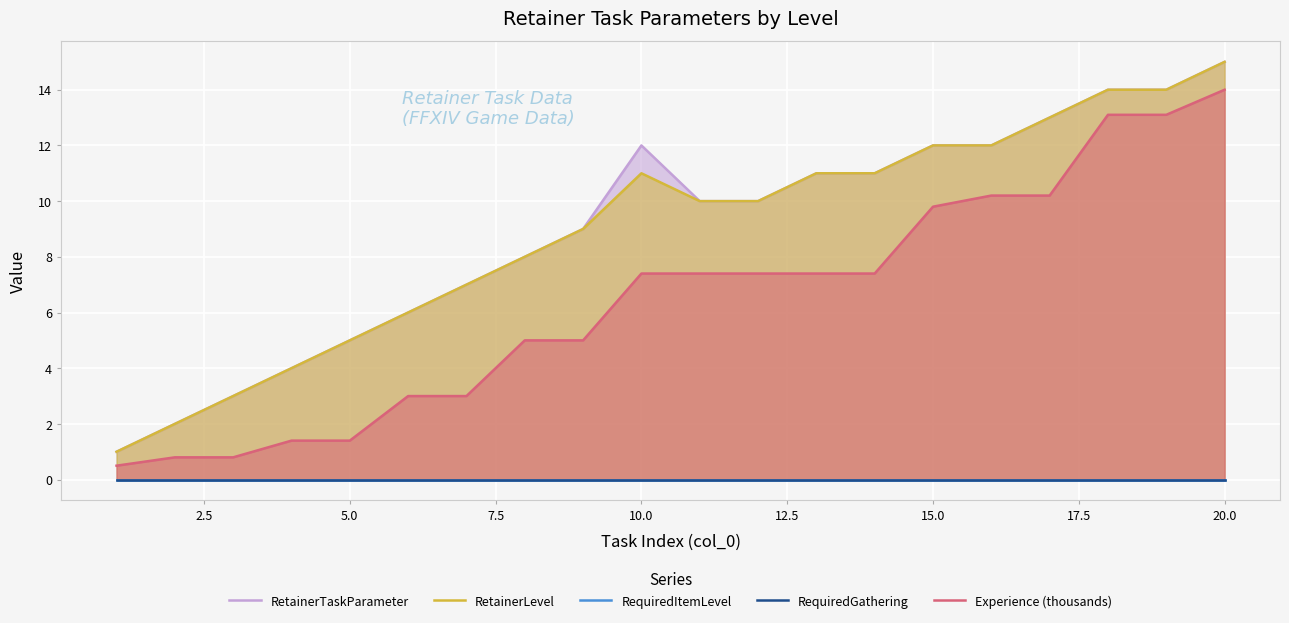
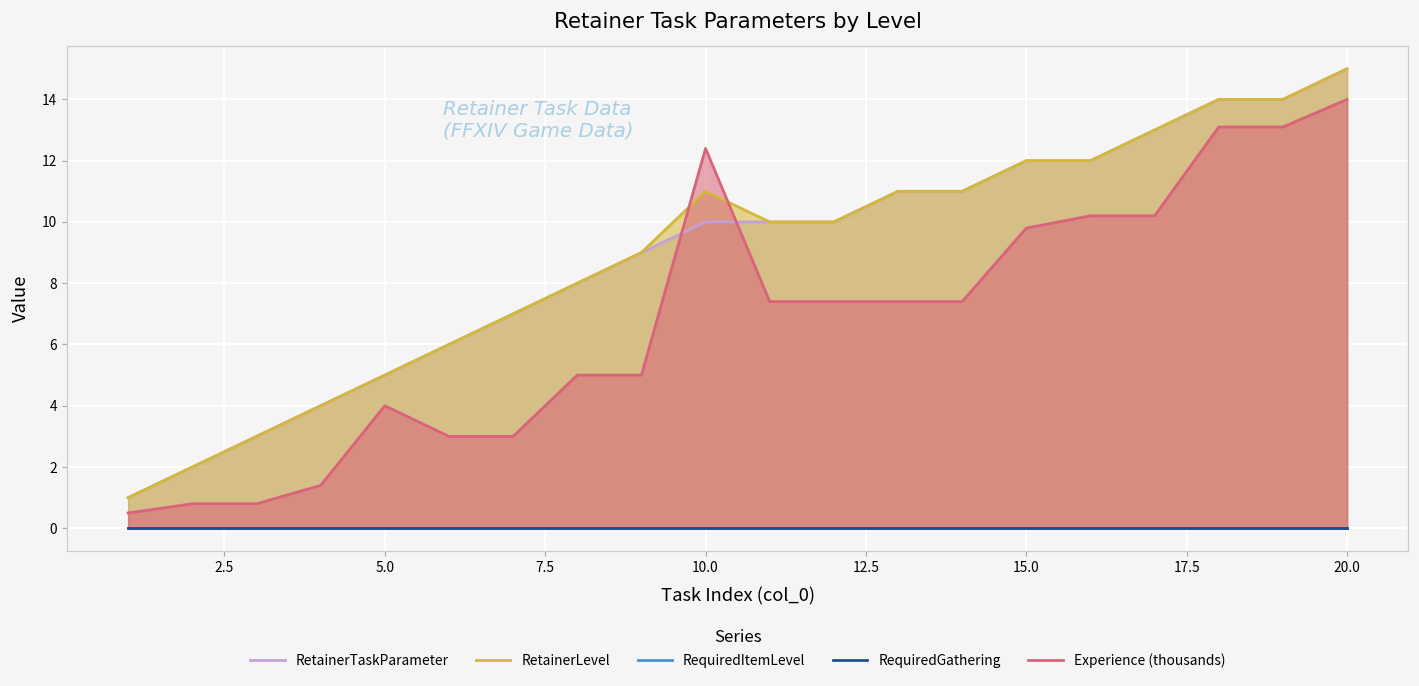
Experience (thousands), 5.0: 1.4 -> 4.0
RetainerTaskParameter, 10.0: 12 -> 10
Experience (thousands), 10.0: 7.4 -> 12.4
